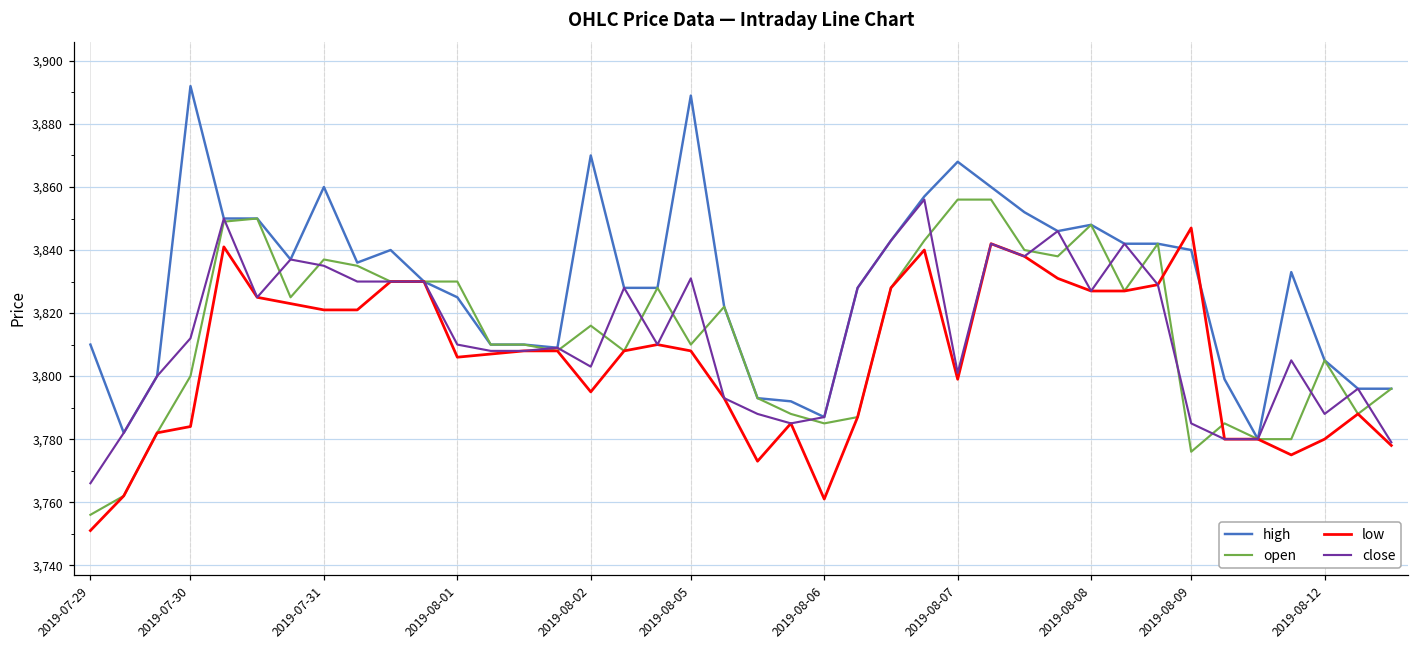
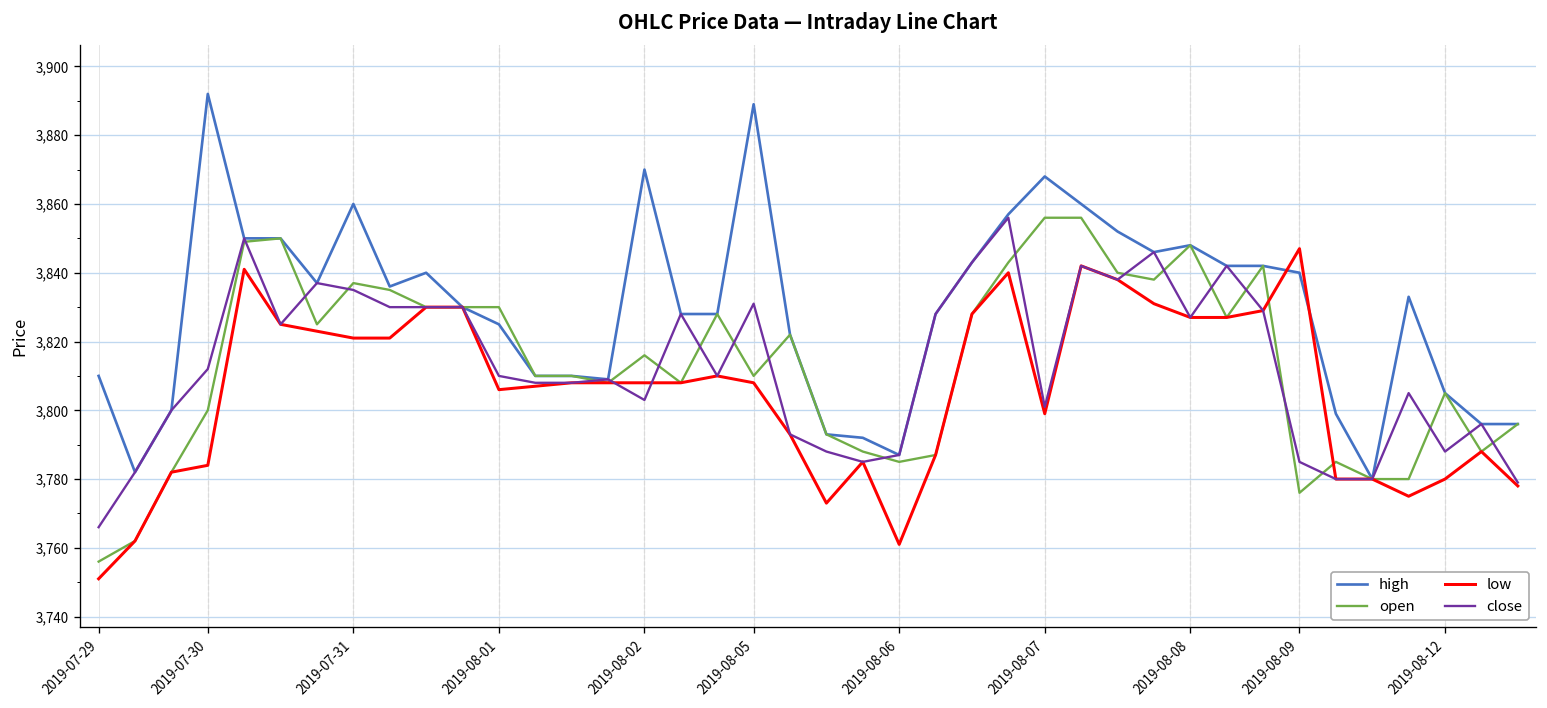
low, 2019-08-02: 3,795 -> 3,808
